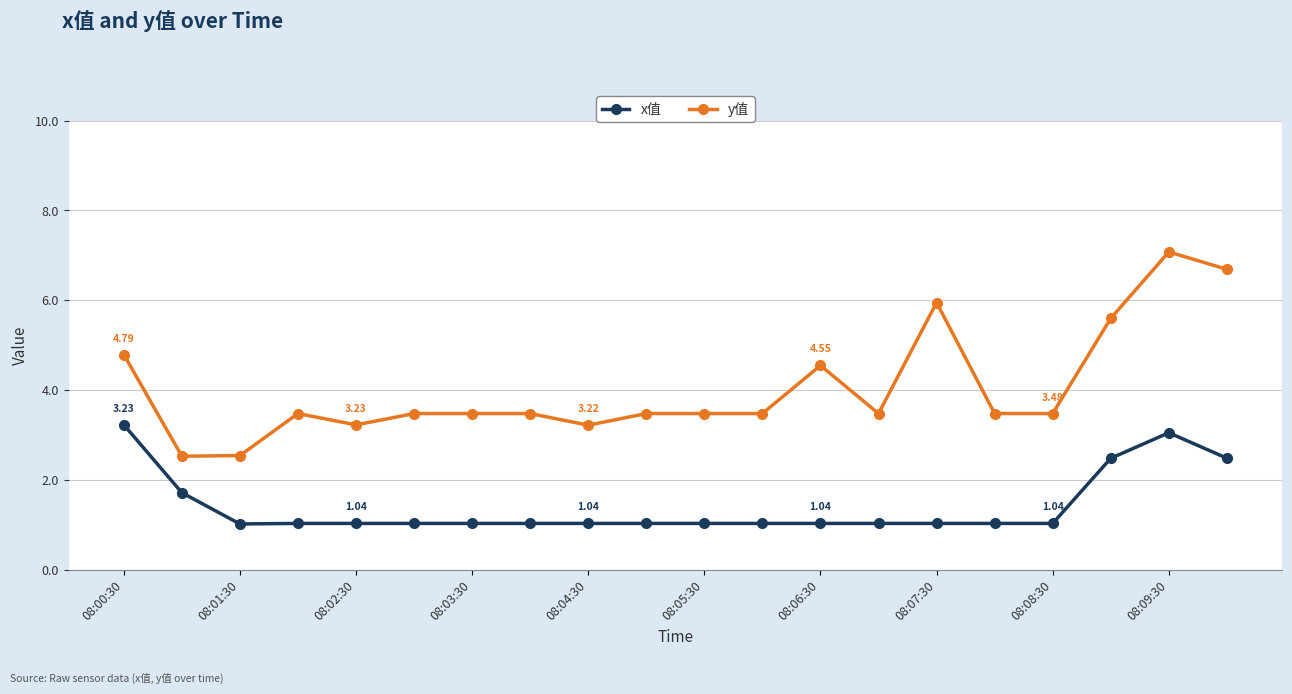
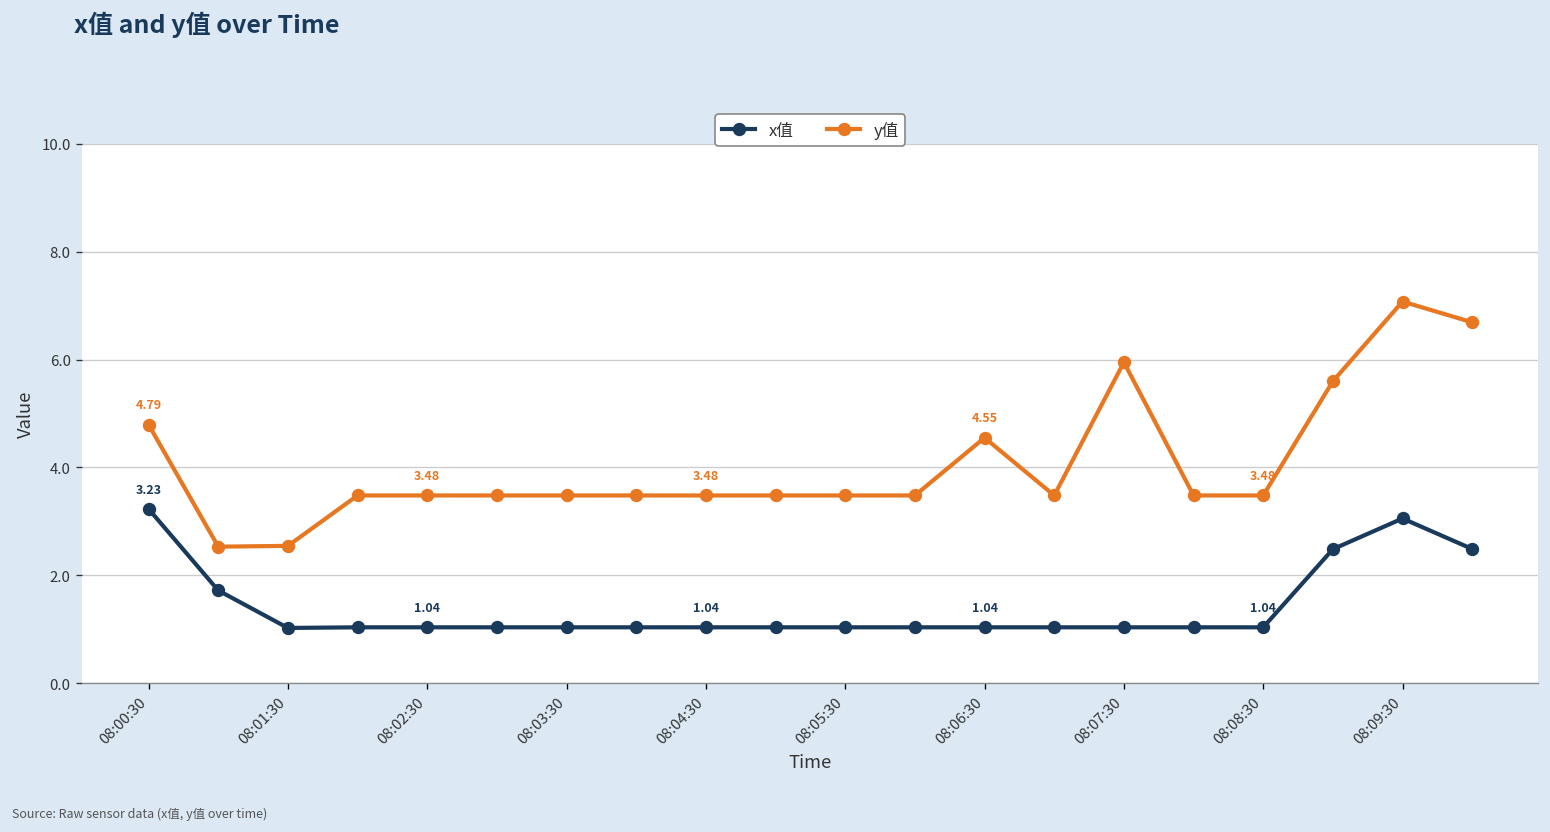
y值, 08:02:30: 3.23 -> 3.48
y值, 08:04:30: 3.22 -> 3.48
